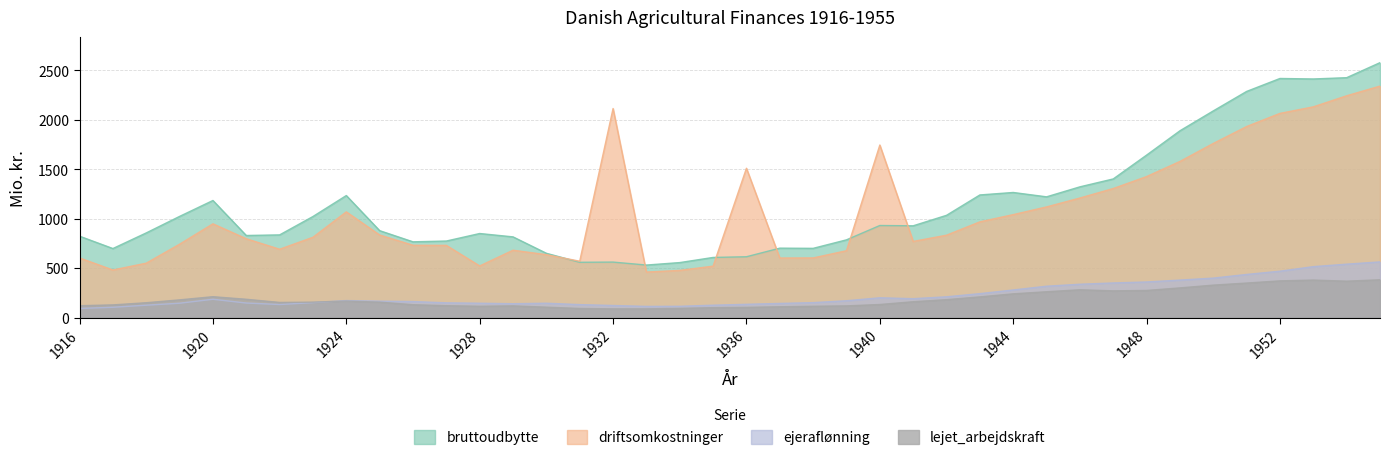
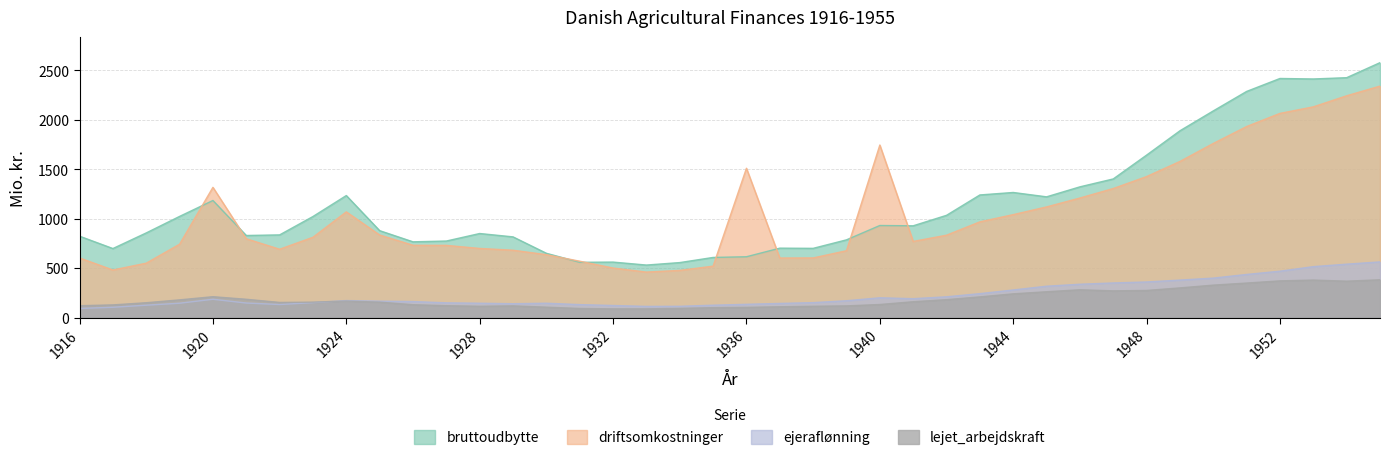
driftsomkostninger, 1920: 900 -> 1300
driftsomkostninger, 1928: 500 -> 700
driftsomkostninger, 1932: 2100 -> 500
